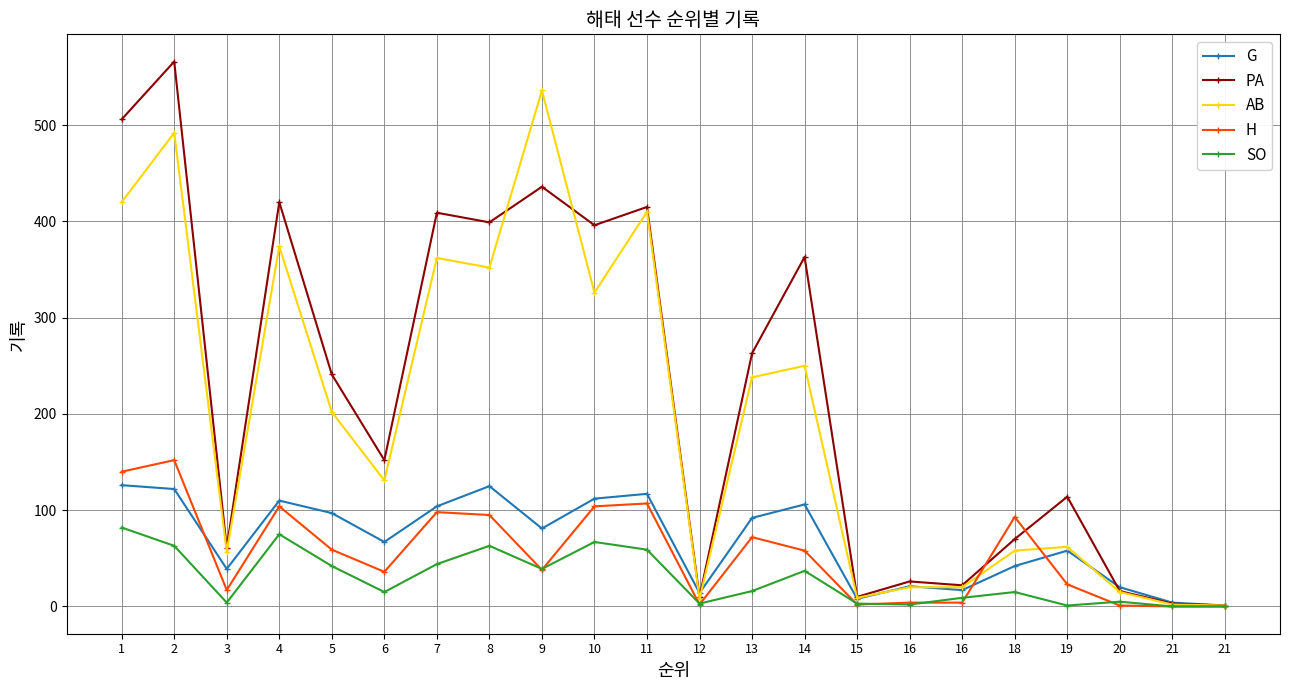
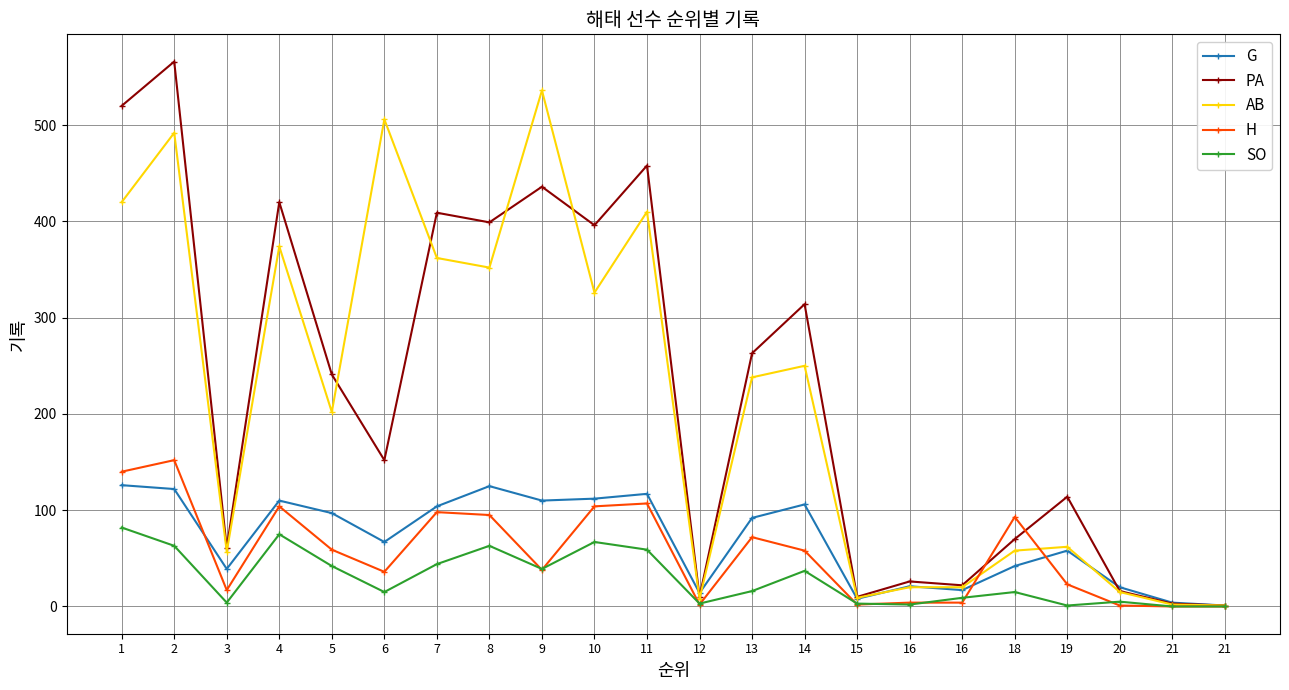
PA, 1: 510 -> 520
AB, 6: 130 -> 510
G, 9: 80 -> 110
PA, 11: 420 -> 460
PA, 14: 360 -> 310
